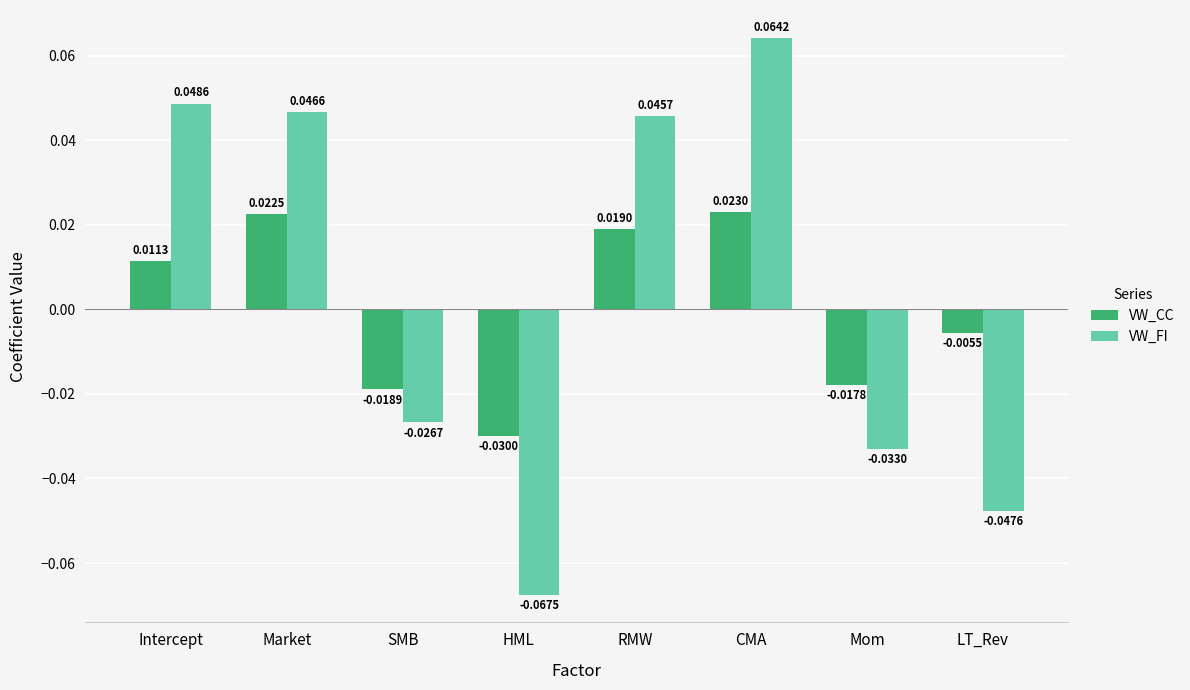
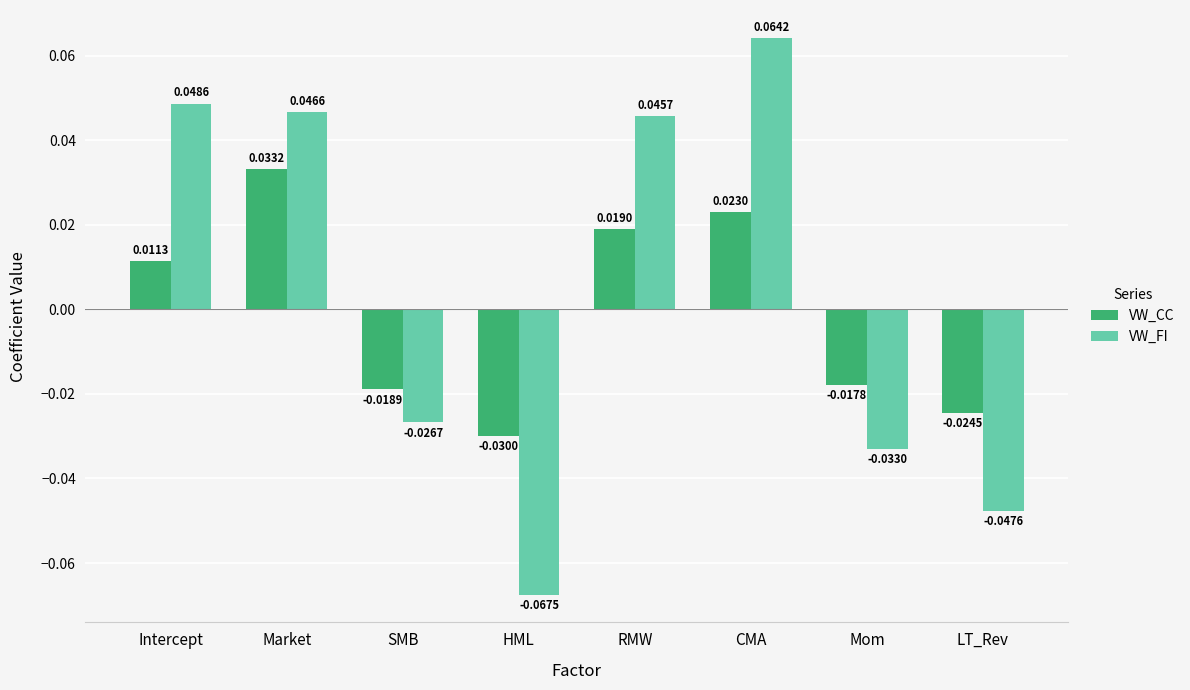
VW_CC, Market: 0.0225 -> 0.0332
VW_CC, LT_Rev: -0.0055 -> -0.0245
